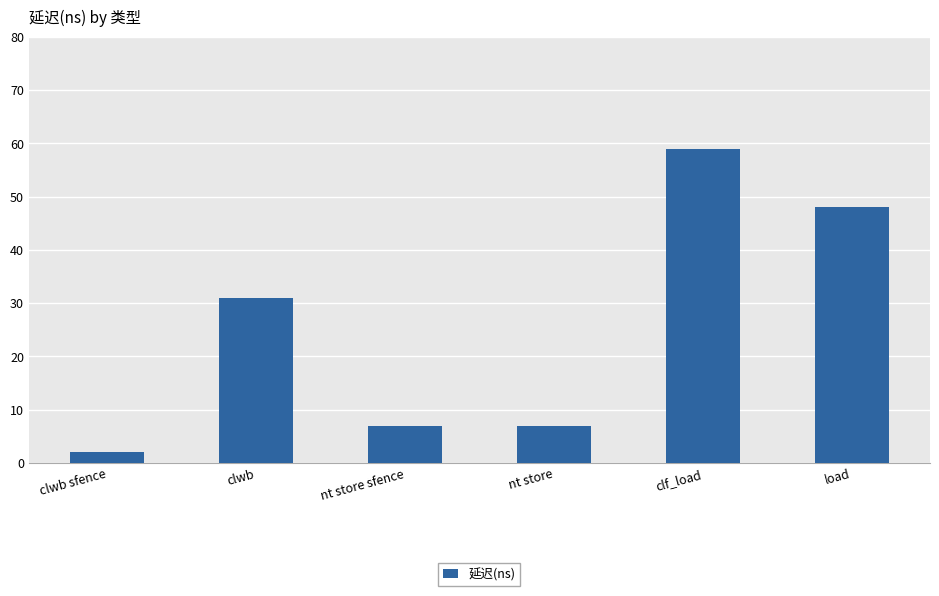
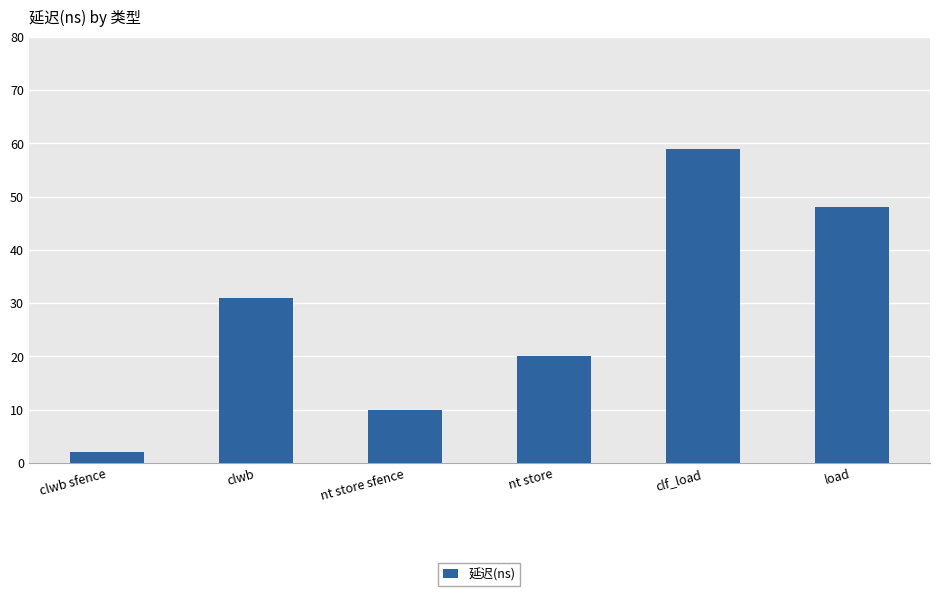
nt store sfence: 7 -> 10
nt store: 7 -> 20
